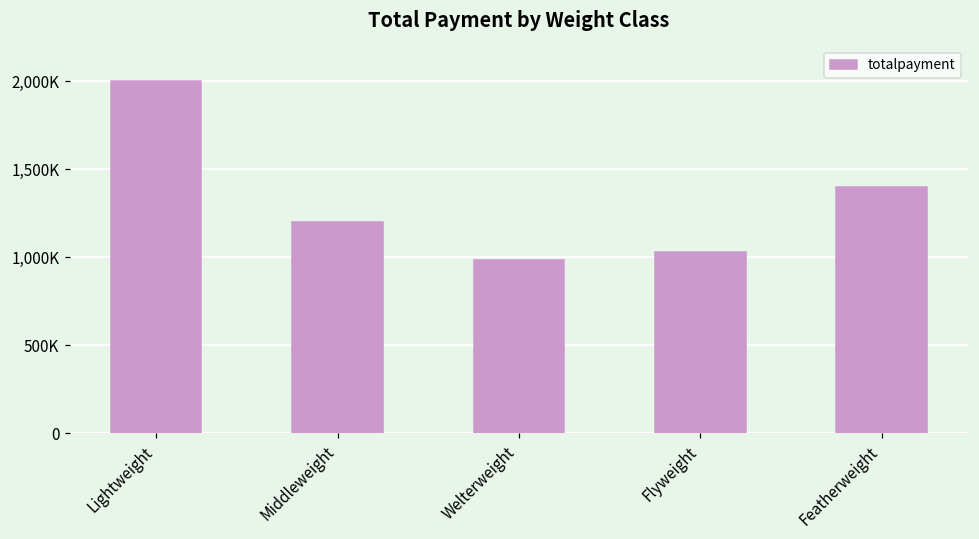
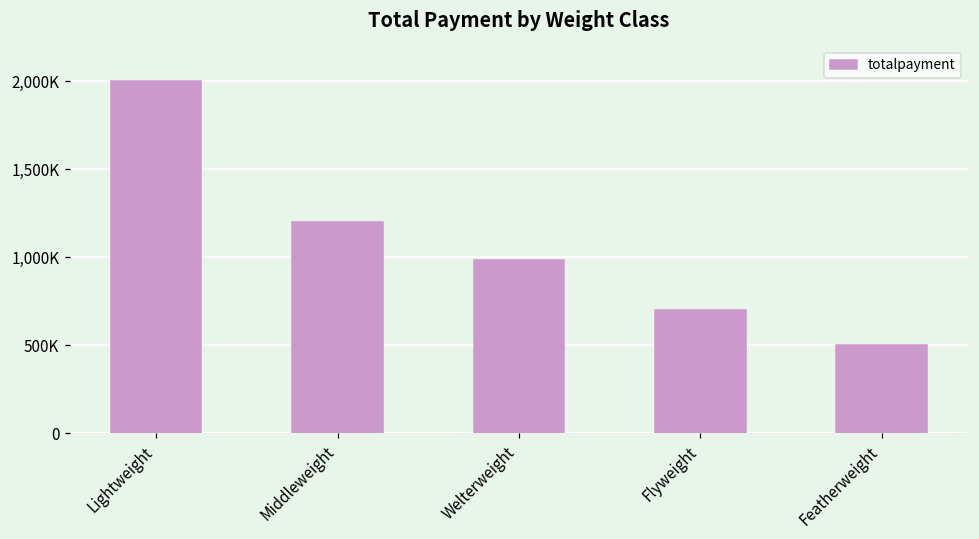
Flyweight: 1,030,000 -> 700,000
Featherweight: 1,400,000 -> 500,000
